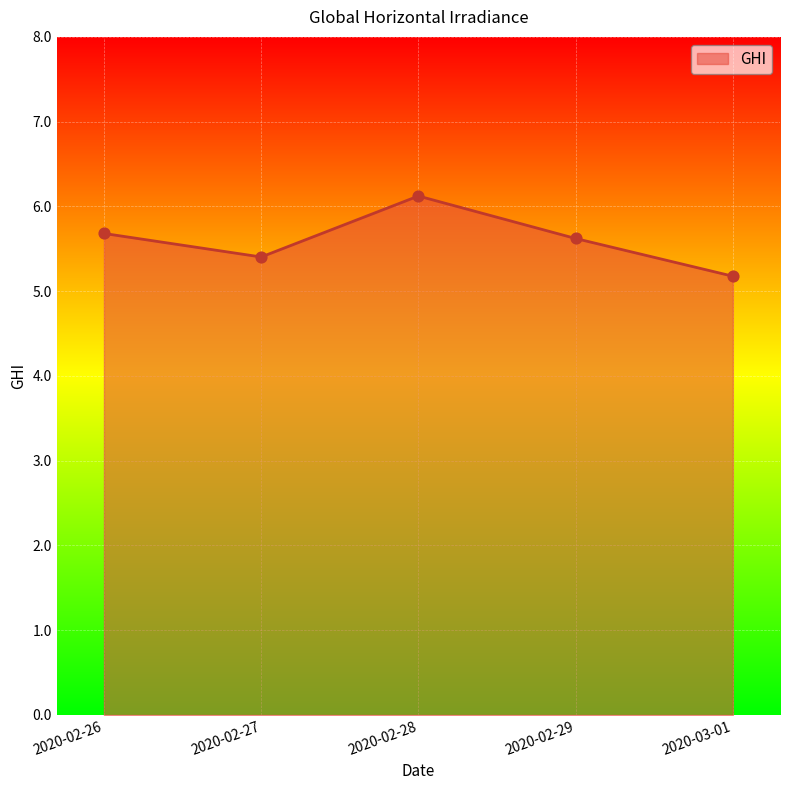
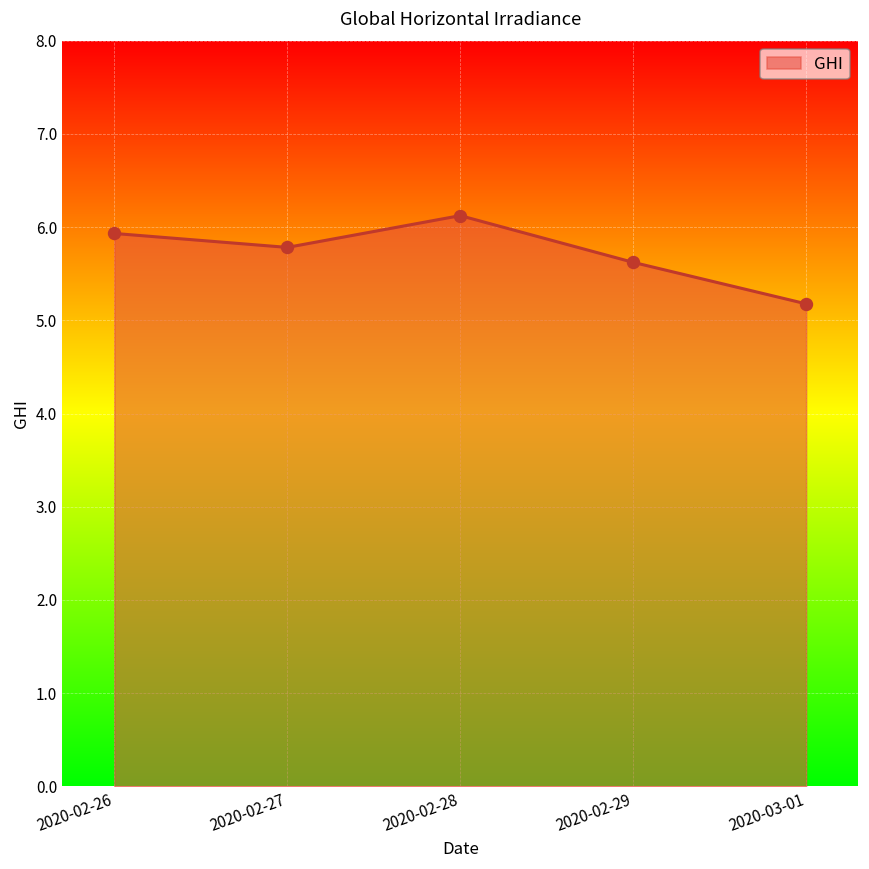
2020-02-26: 5.7 -> 5.9
2020-02-27: 5.4 -> 5.8
